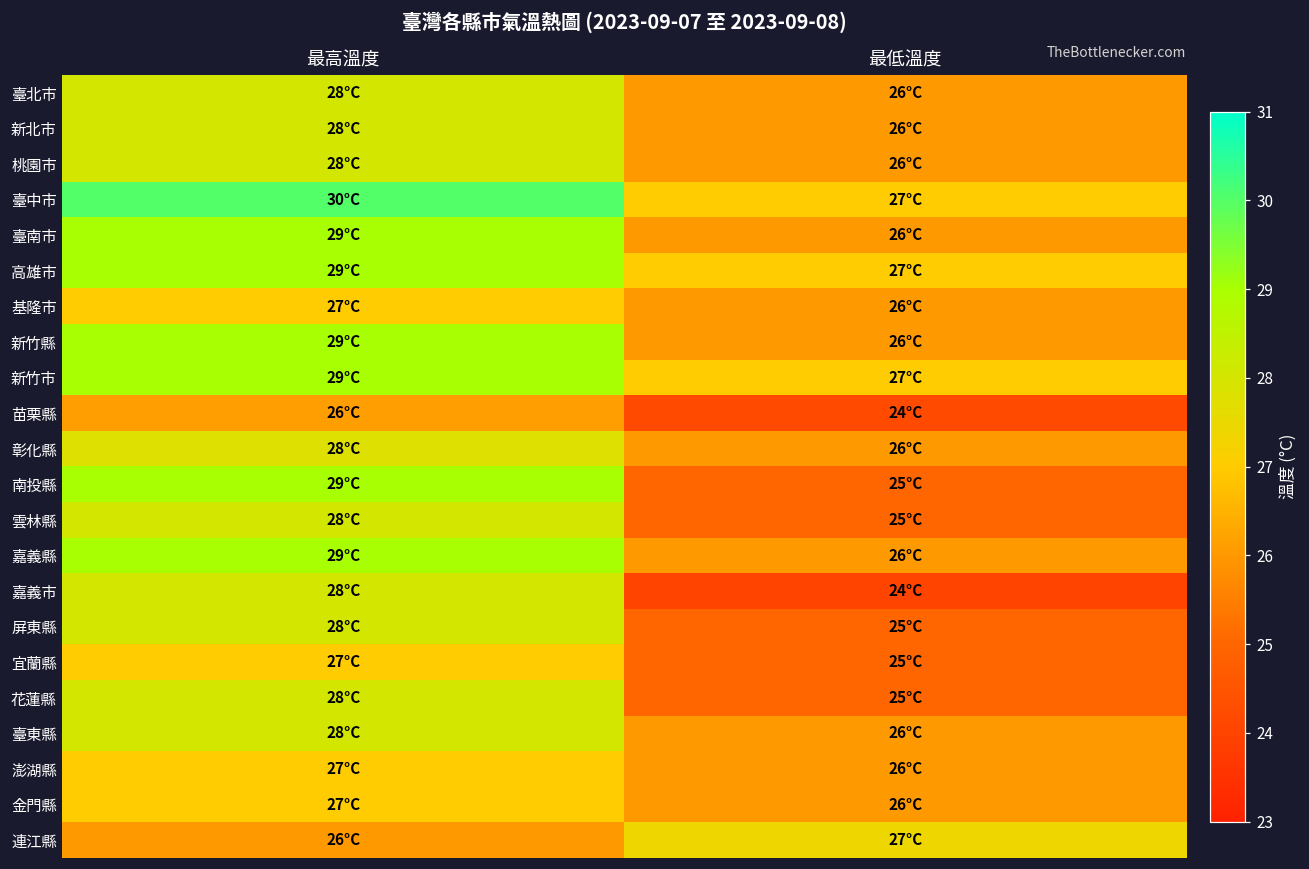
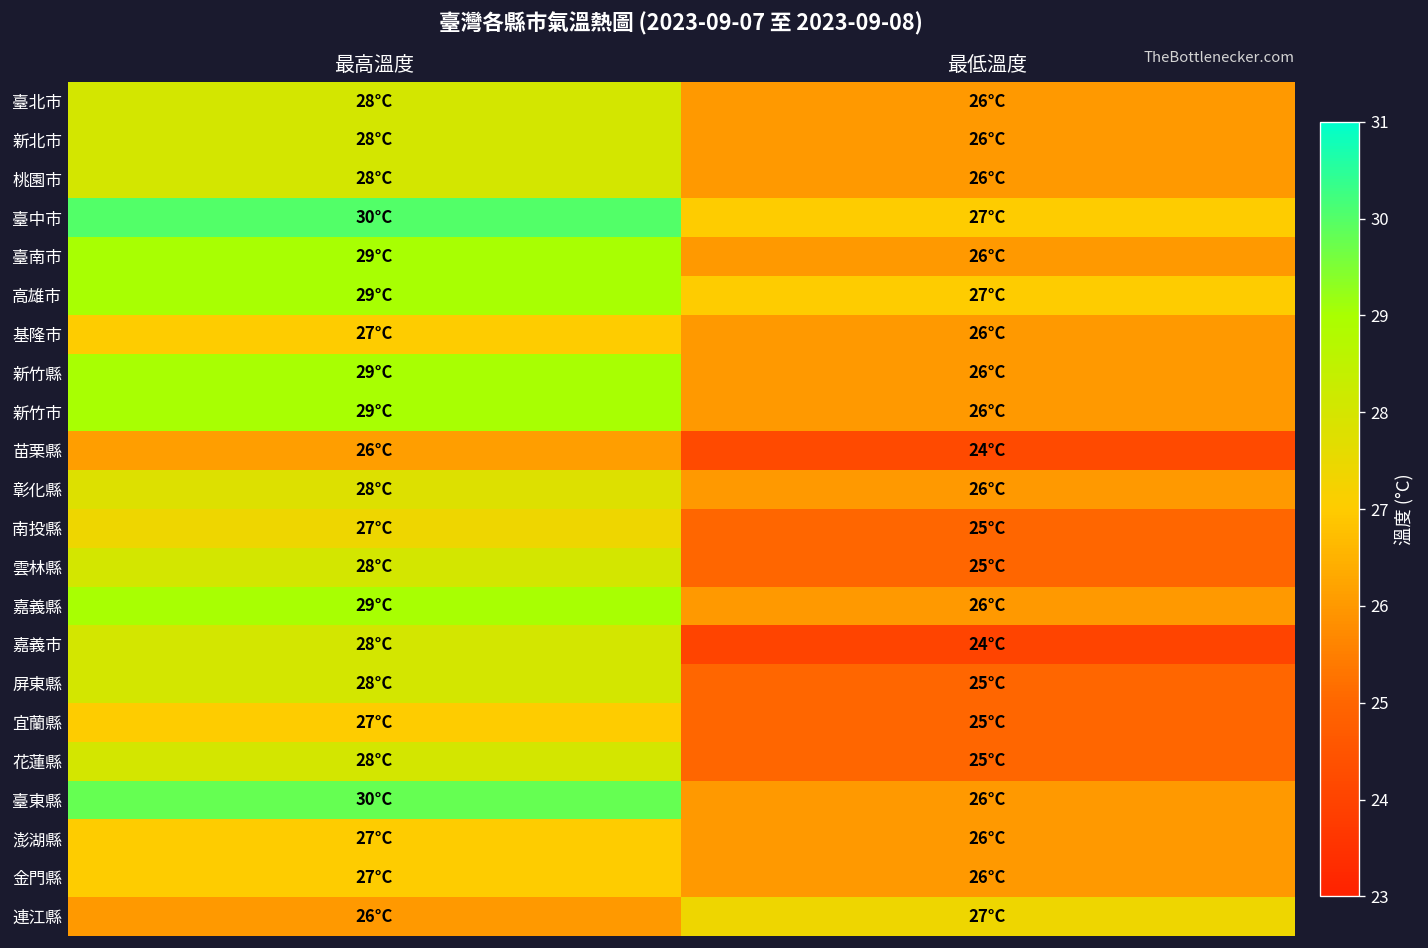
新竹市, 最低溫度: 27°C -> 26°C
南投縣, 最高溫度: 29°C -> 27°C
臺東縣, 最高溫度: 28°C -> 30°C
